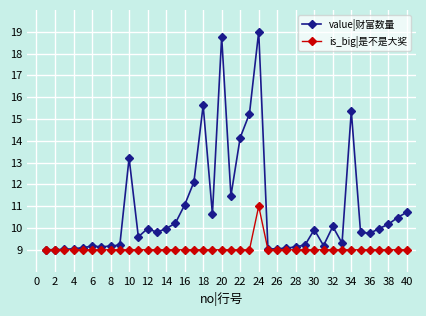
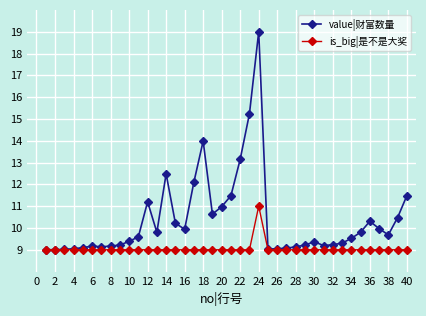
value|财富数量, 10: 13.2 -> 9.4
value|财富数量, 12: 10.0 -> 11.2
value|财富数量, 14: 10.0 -> 12.5
value|财富数量, 16: 11.1 -> 9.9
value|财富数量, 18: 15.6 -> 14.0
value|财富数量, 20: 18.8 -> 11.0
value|财富数量, 22: 14.1 -> 13.1
value|财富数量, 30: 9.9 -> 9.4
value|财富数量, 32: 10.1 -> 9.2
value|财富数量, 34: 15.4 -> 9.5
value|财富数量, 36: 9.8 -> 10.3
value|财富数量, 38: 10.2 -> 9.7
value|财富数量, 40: 10.7 -> 11.5
